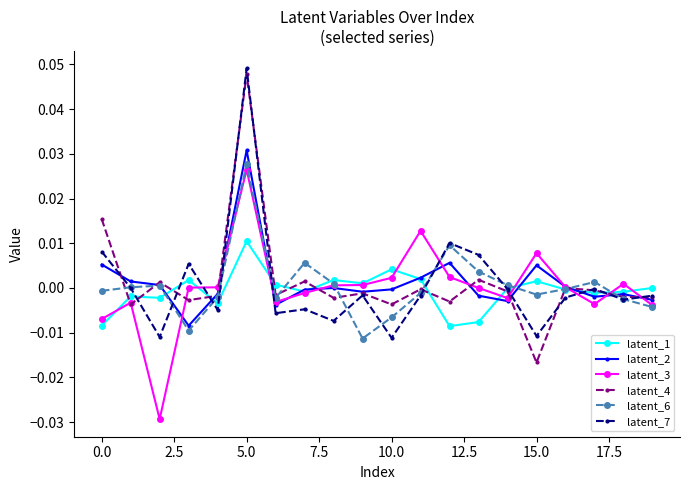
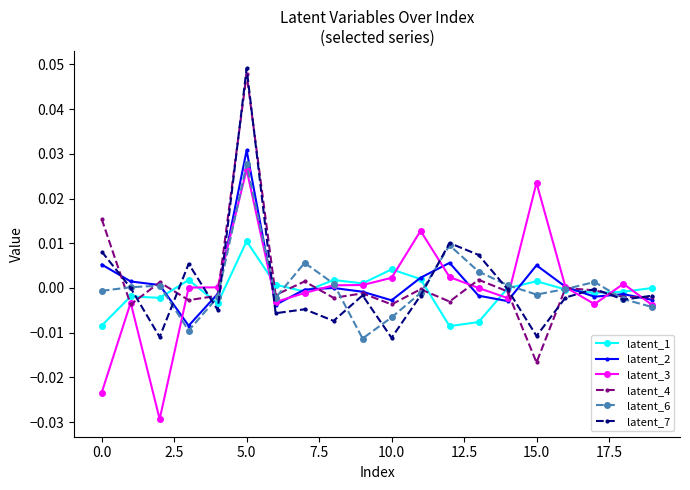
latent_3, 0.0: -0.007 -> -0.023
latent_2, 10.0: 0.000 -> -0.003
latent_3, 15.0: 0.008 -> 0.024
